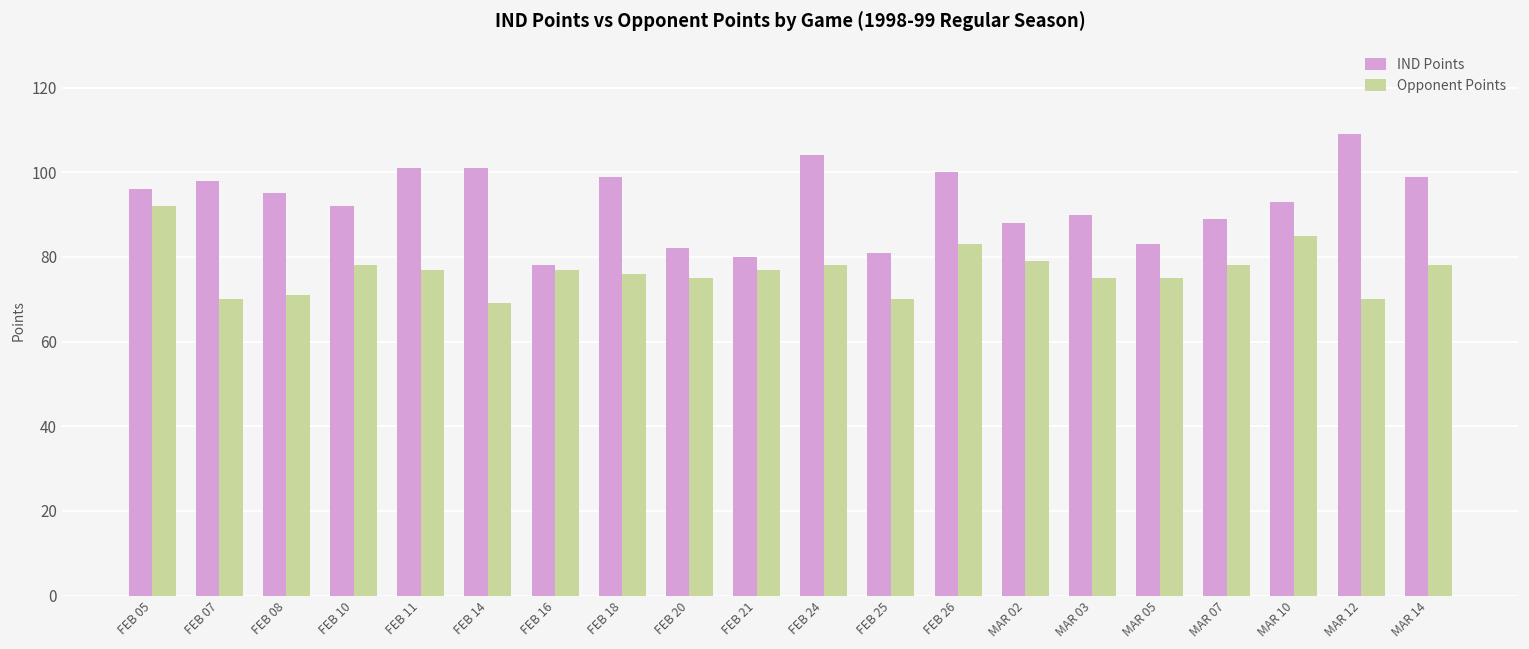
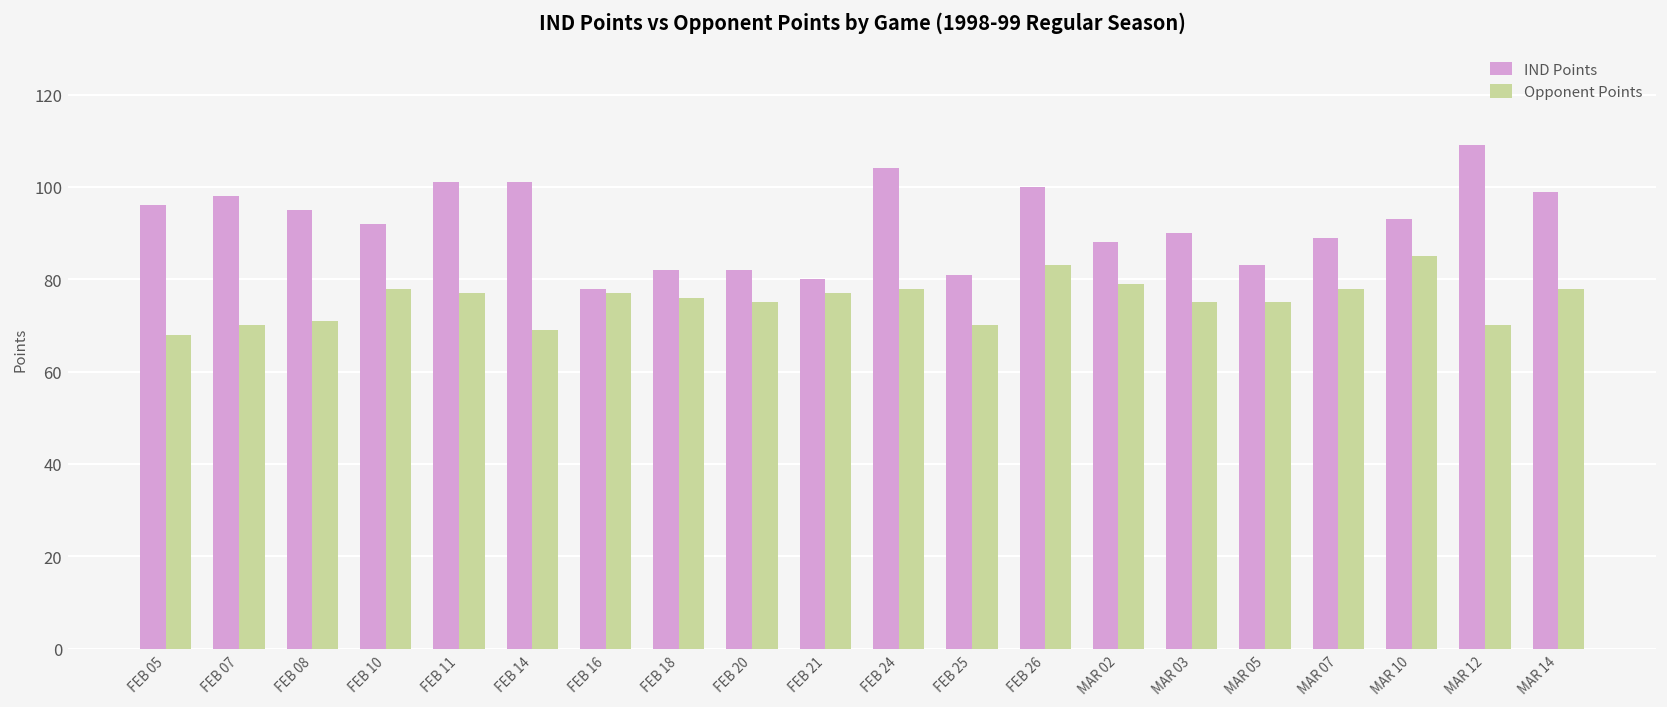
Opponent Points, FEB 05: 92 -> 68
IND Points, FEB 18: 99 -> 82
